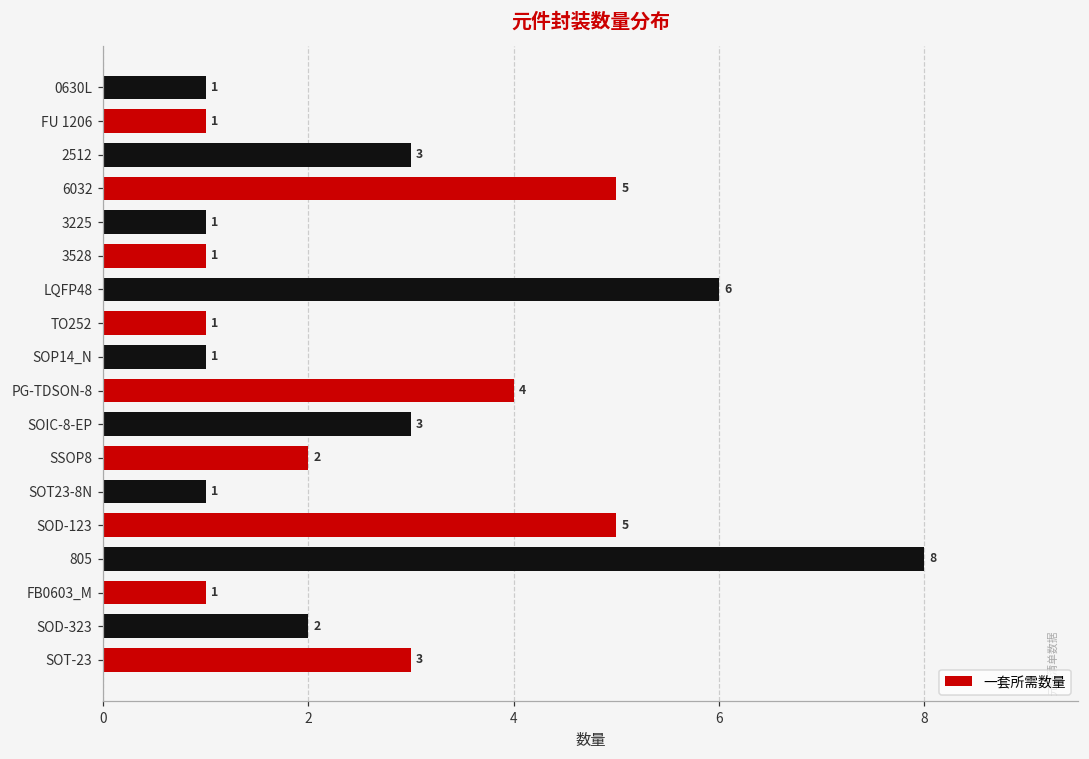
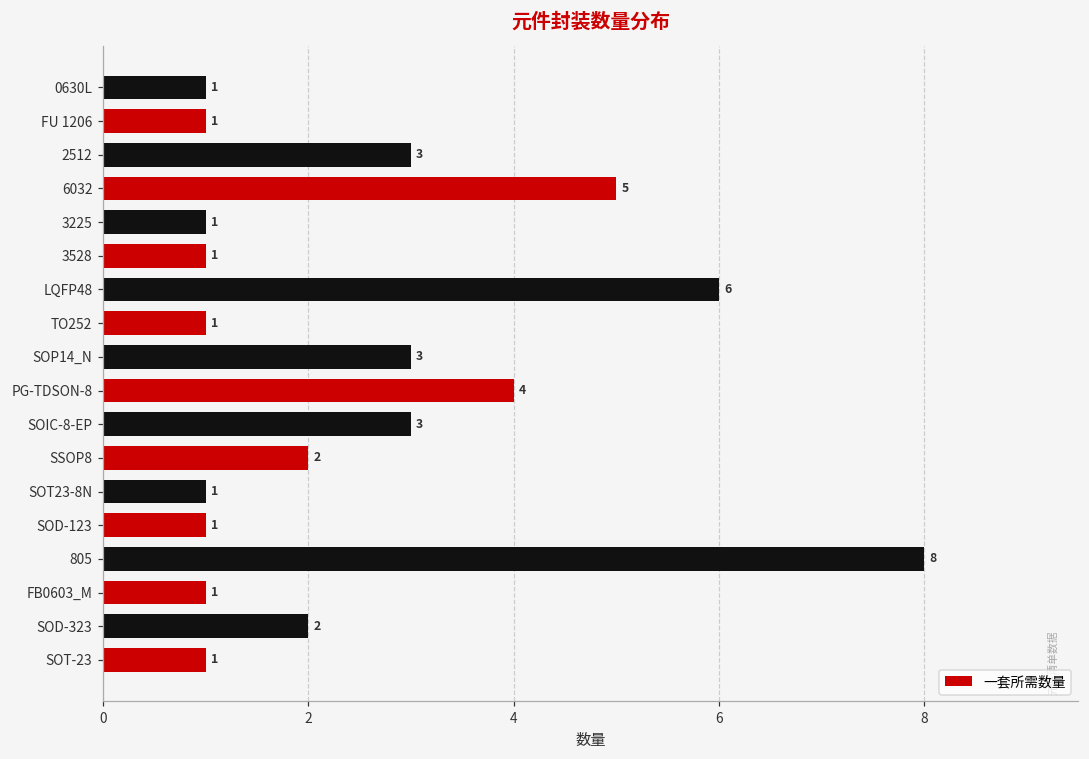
SOP14_N: 1 -> 3
SOD-123: 5 -> 1
SOT-23: 3 -> 1
